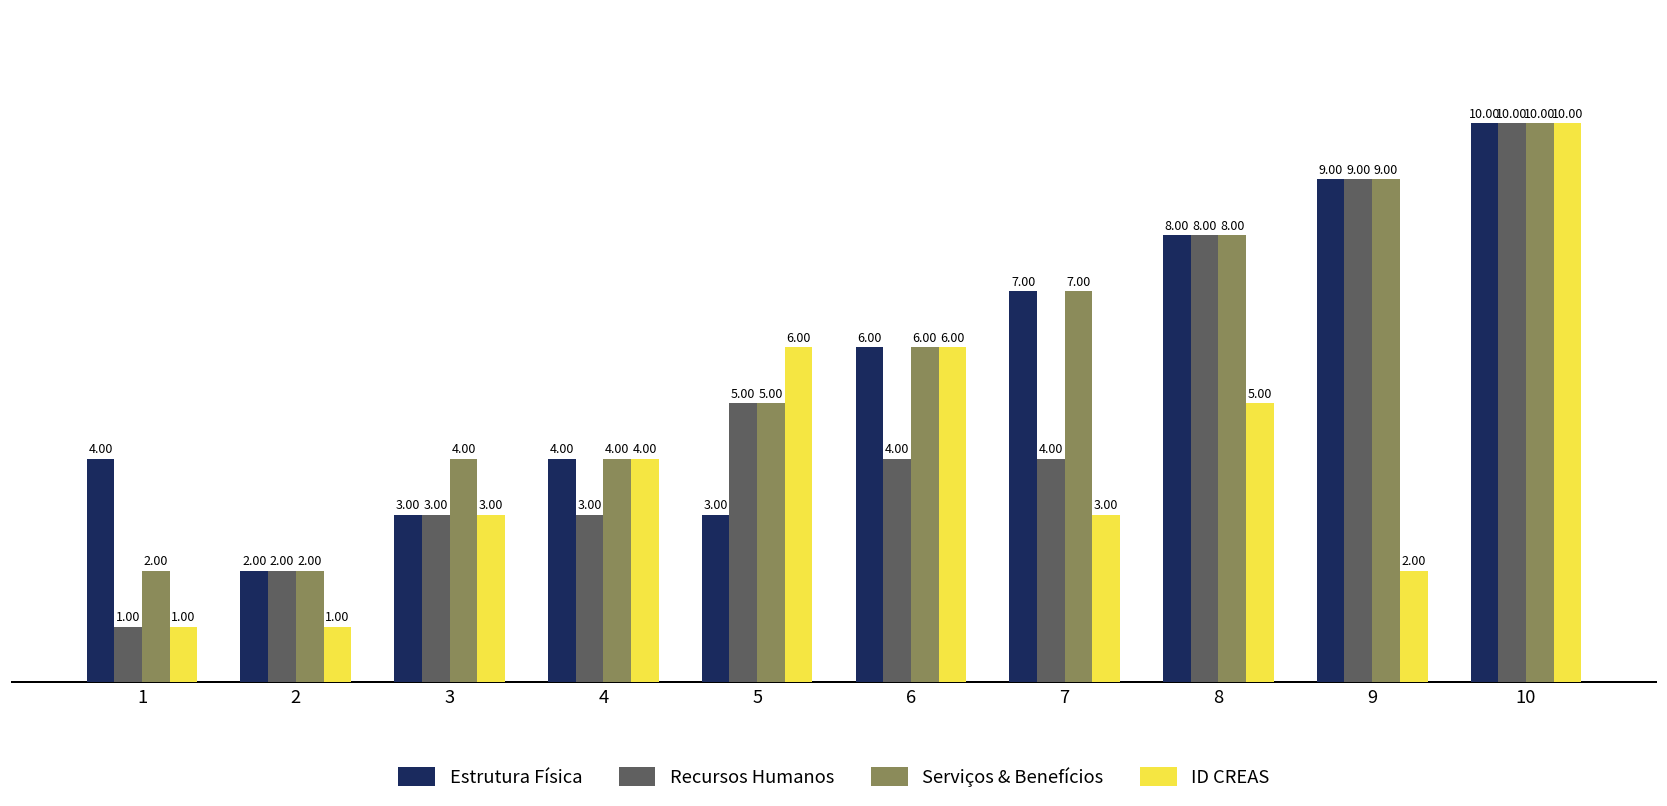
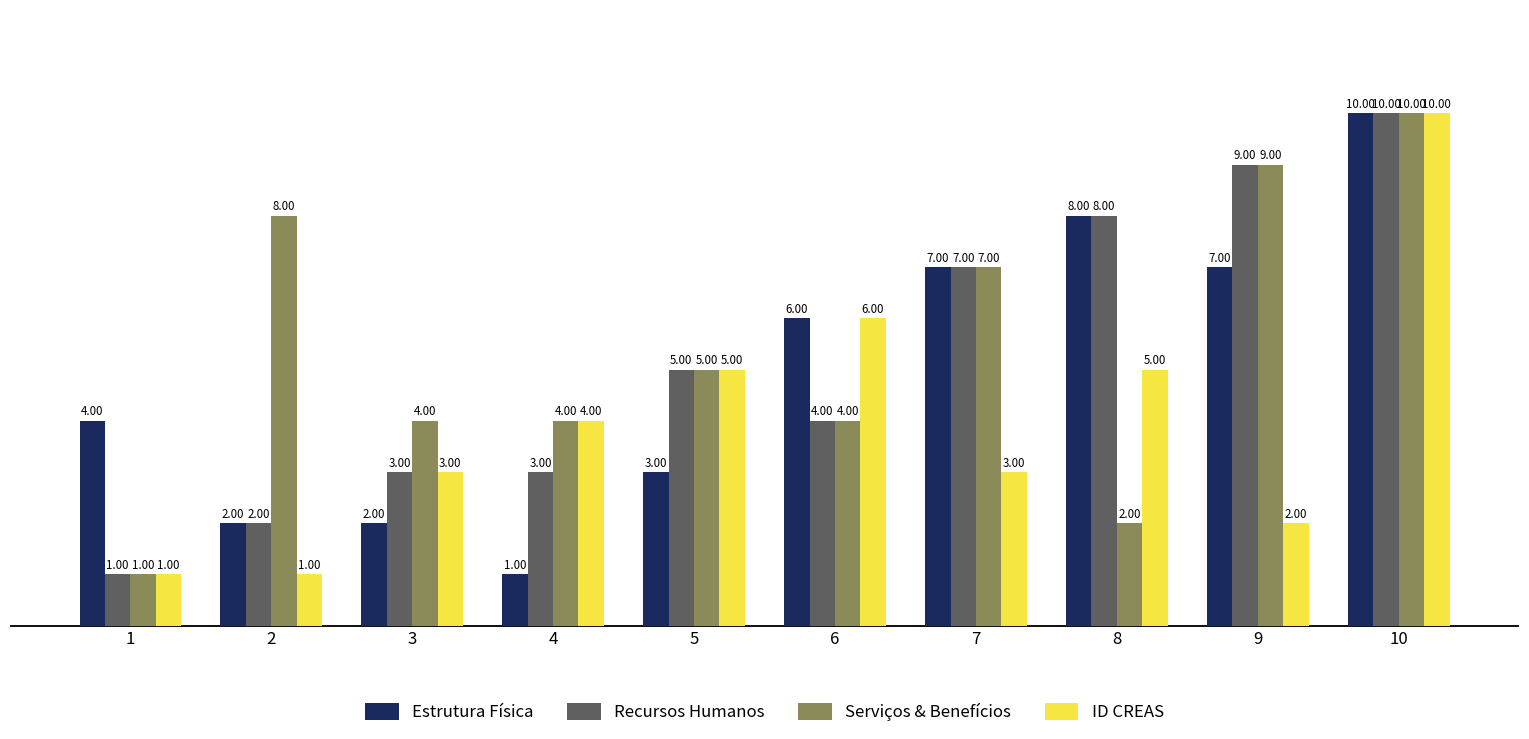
Serviços & Benefícios, 1: 2.00 -> 1.00
Serviços & Benefícios, 2: 2.00 -> 8.00
Estrutura Física, 3: 3.00 -> 2.00
Estrutura Física, 4: 4.00 -> 1.00
ID CREAS, 5: 6.00 -> 5.00
Serviços & Benefícios, 6: 6.00 -> 4.00
Recursos Humanos, 7: 4.00 -> 7.00
Serviços & Benefícios, 8: 8.00 -> 2.00
Estrutura Física, 9: 9.00 -> 7.00
